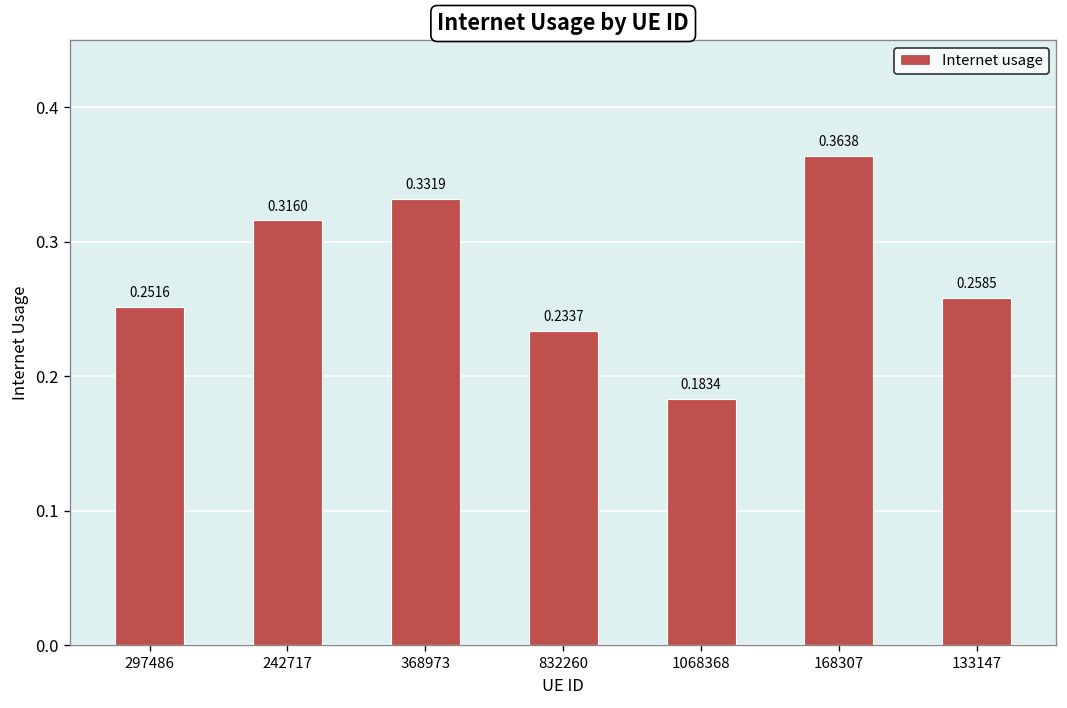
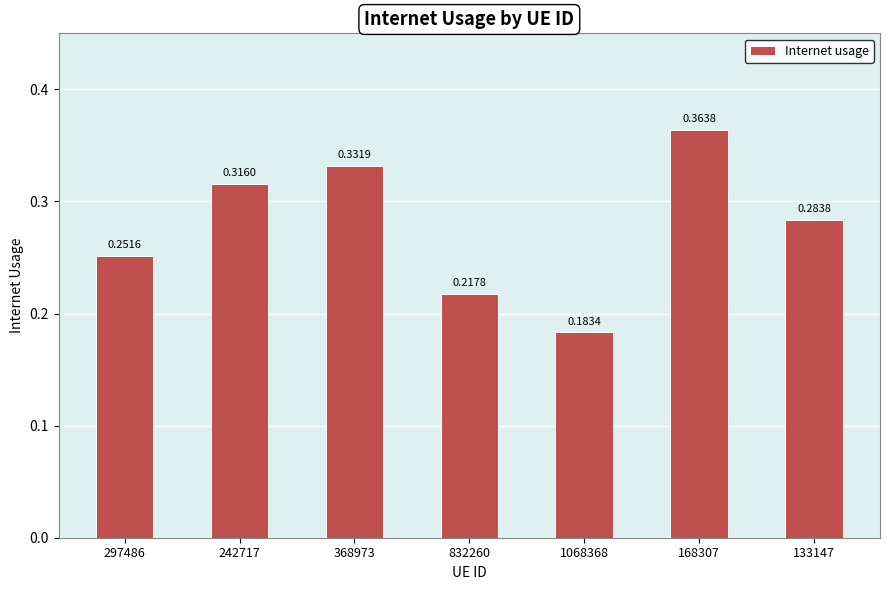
832260: 0.2337 -> 0.2178
133147: 0.2585 -> 0.2838
